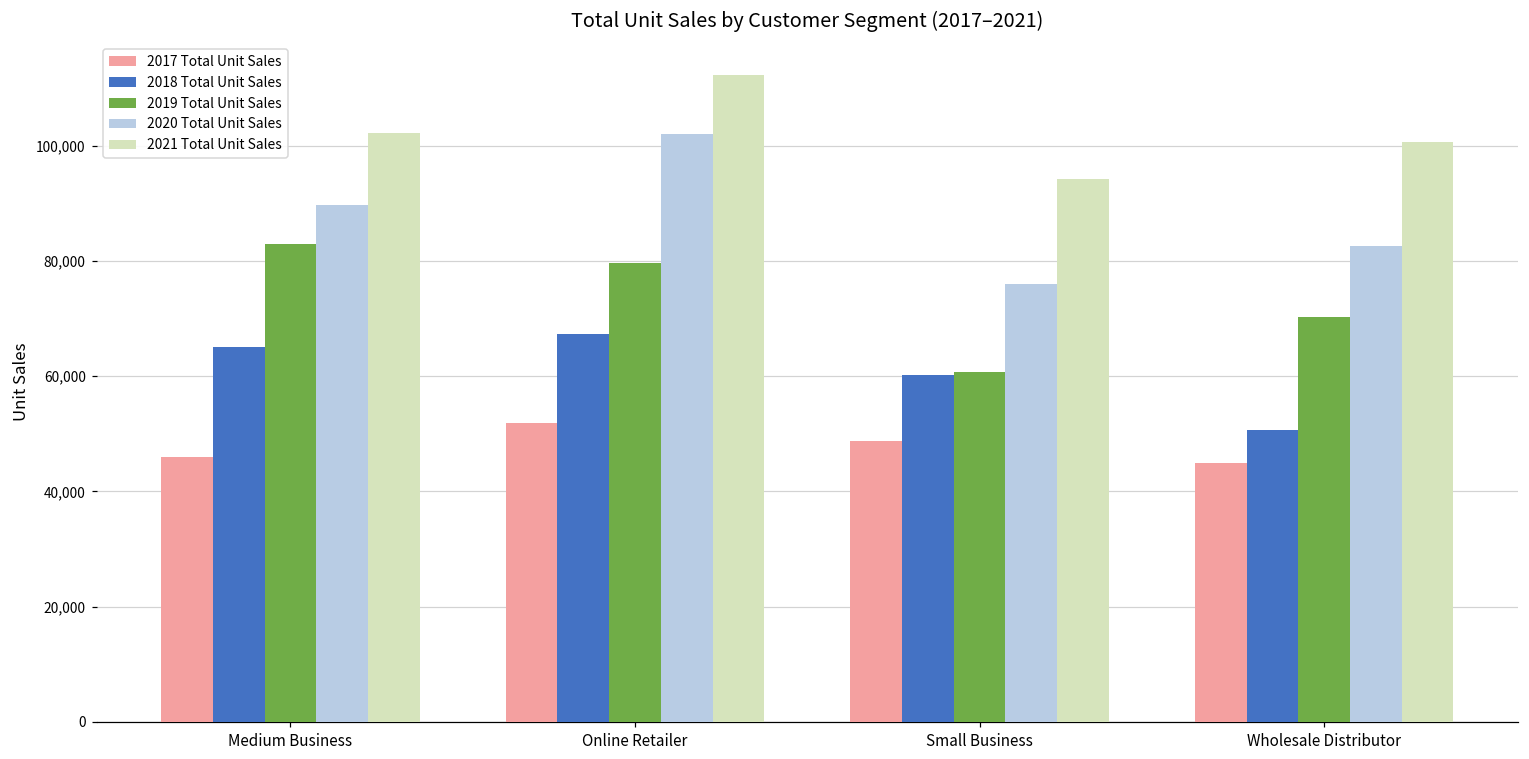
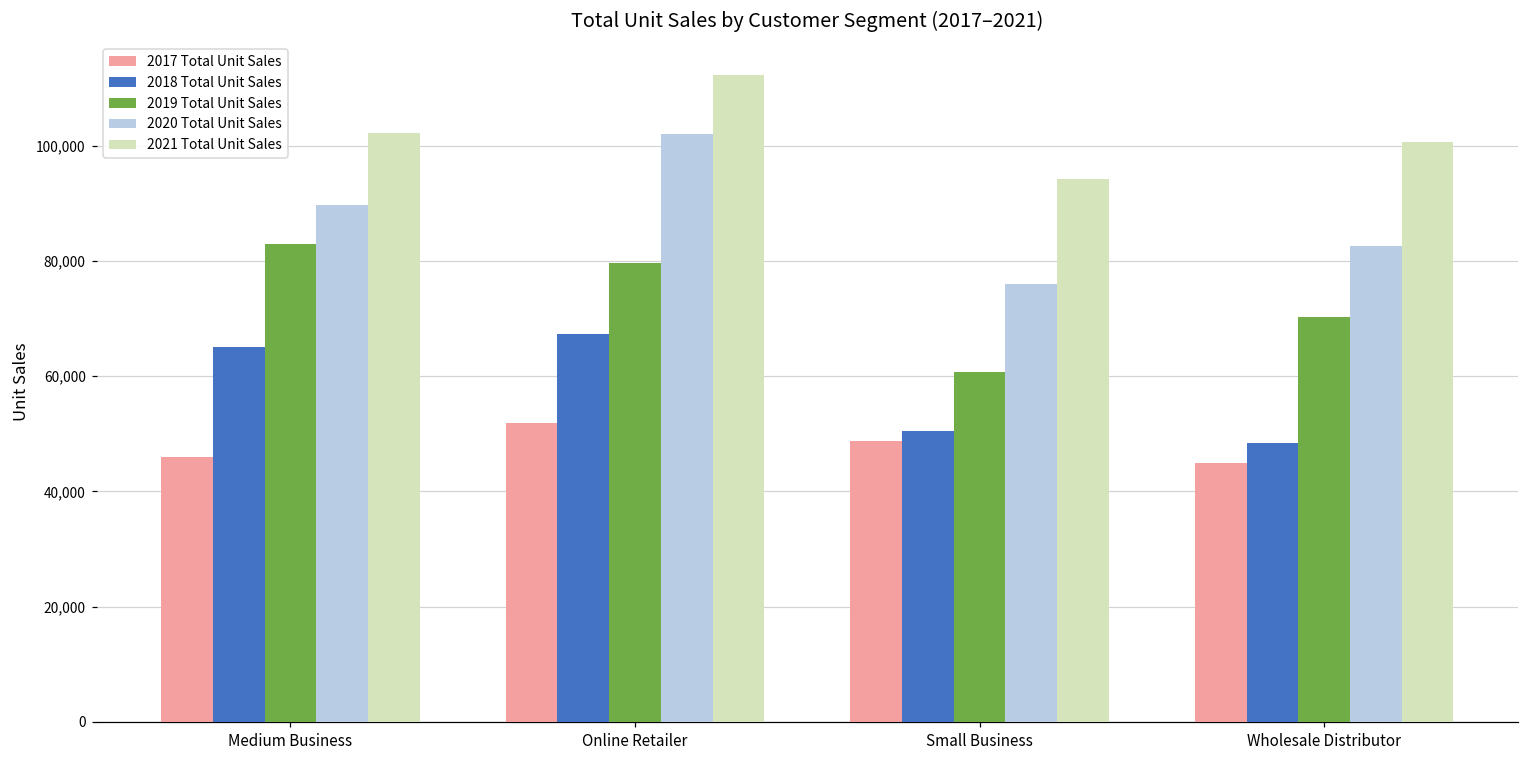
2018 Total Unit Sales, Small Business: 60,000 -> 50,000
2018 Total Unit Sales, Wholesale Distributor: 51,000 -> 48,000
